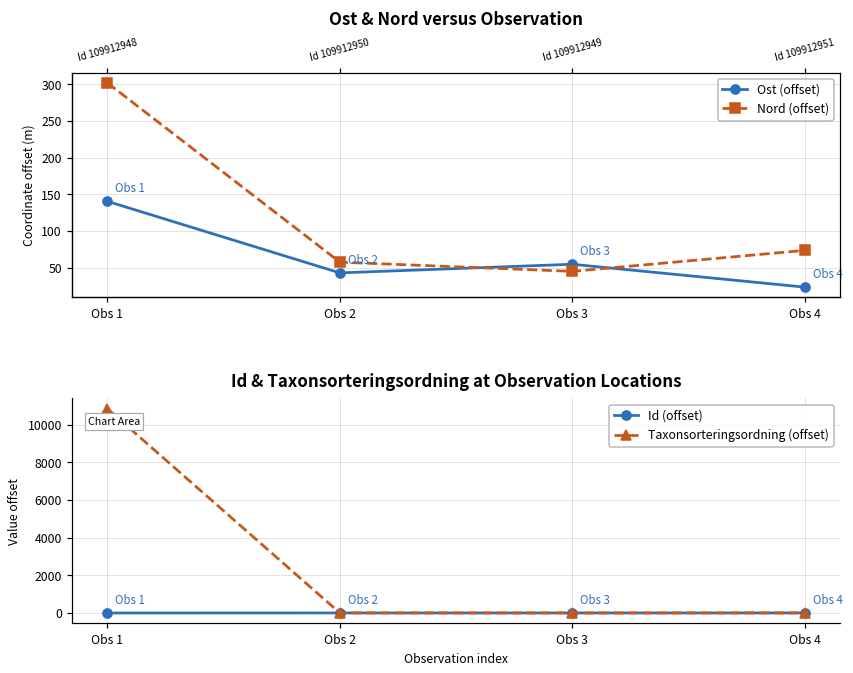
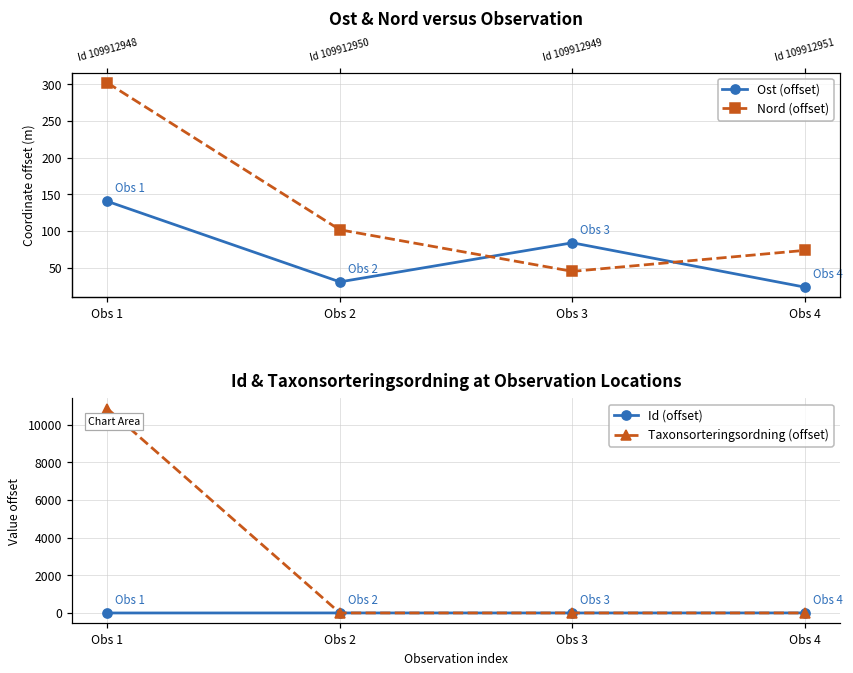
Ost & Nord versus Observation, Ost (offset), Obs 2: 40 -> 30
Ost & Nord versus Observation, Nord (offset), Obs 2: 60 -> 100
Ost & Nord versus Observation, Ost (offset), Obs 3: 50 -> 80
